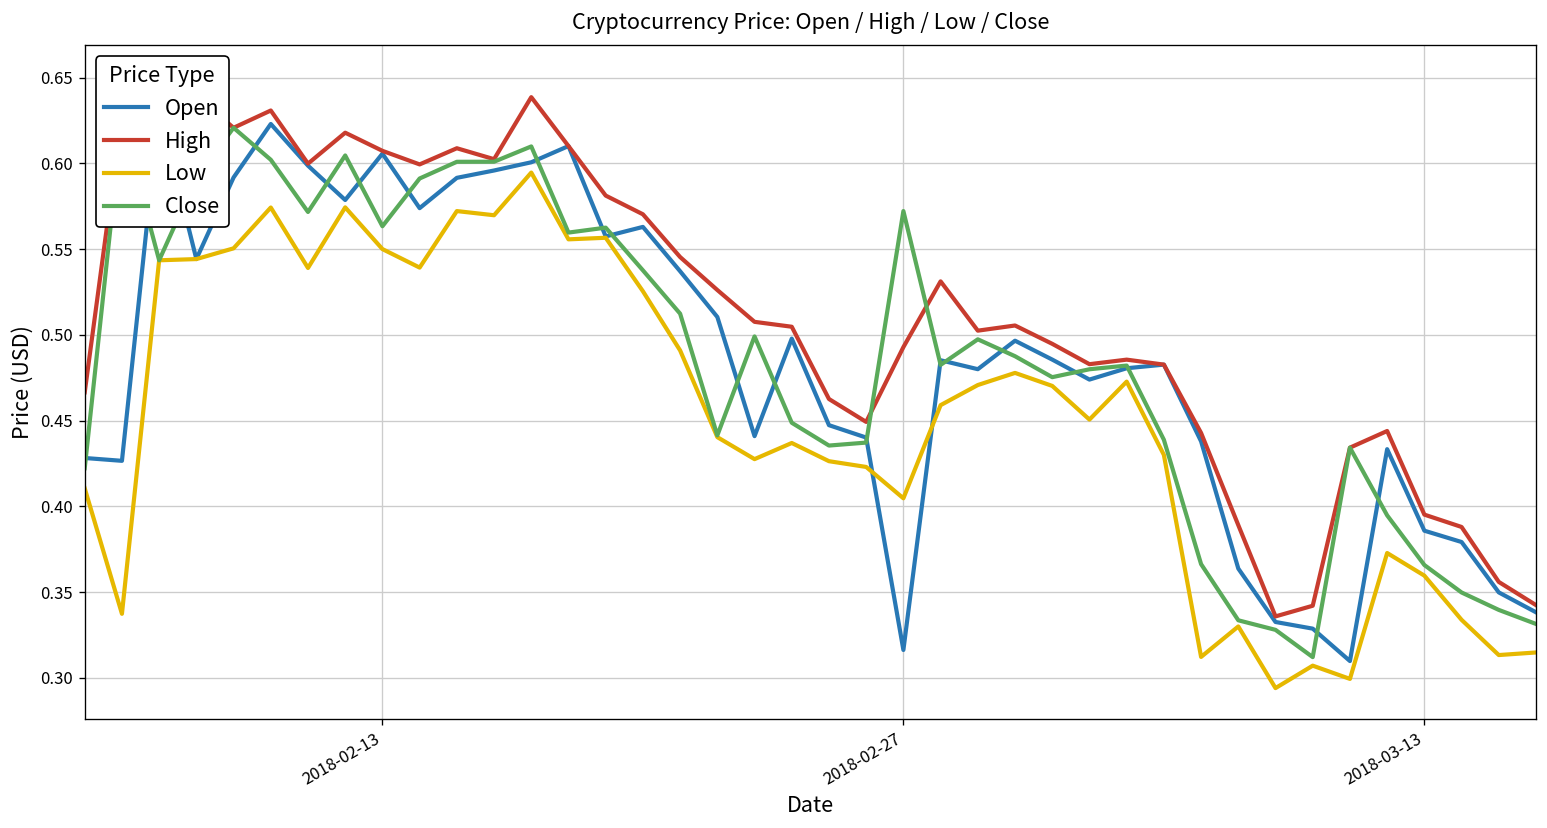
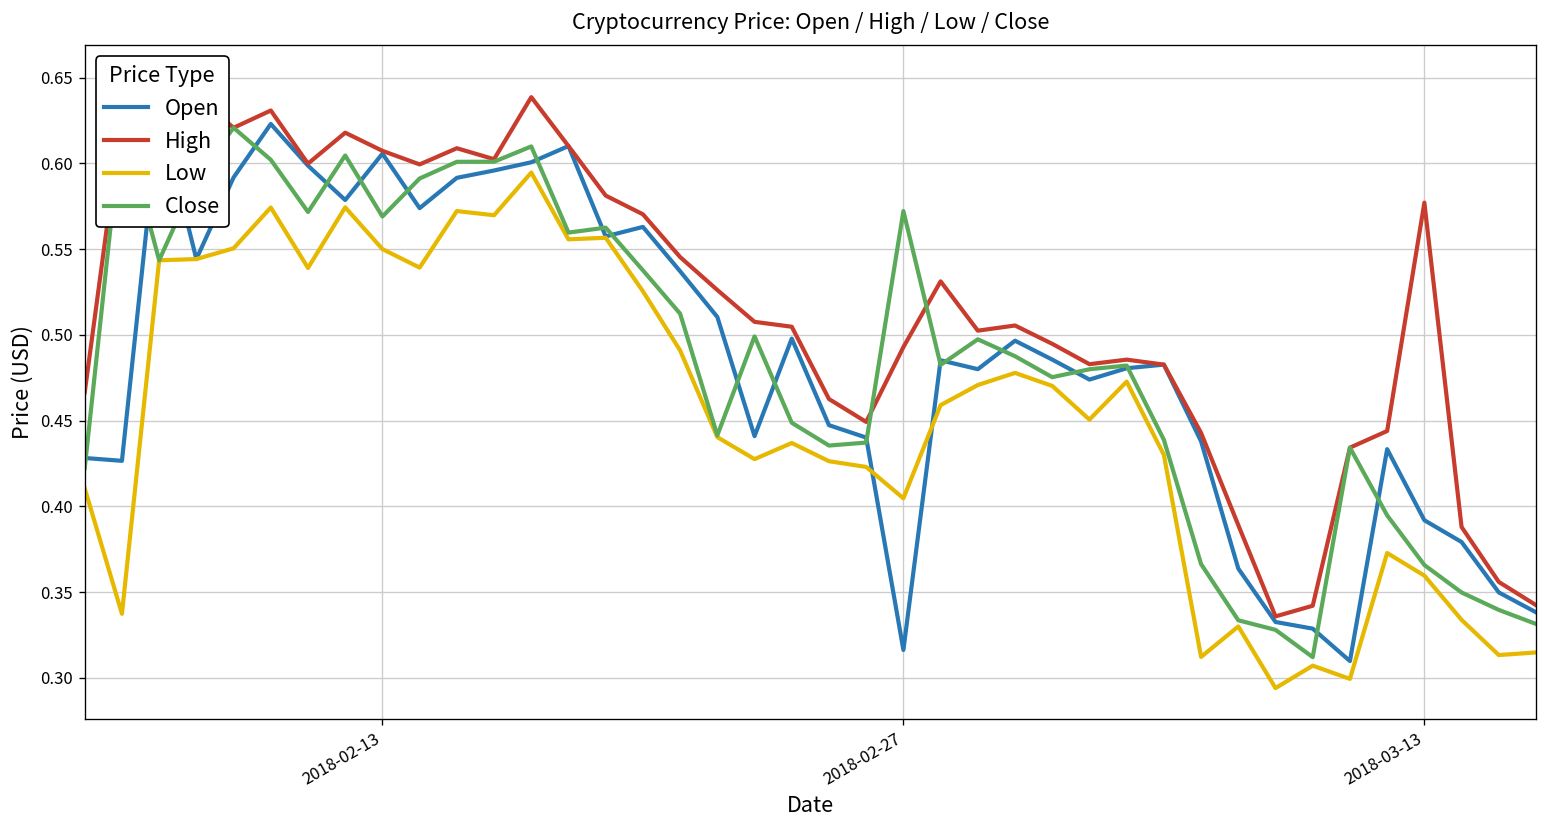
Close, 2018-02-13: 0.563 -> 0.569
Open, 2018-03-13: 0.386 -> 0.392
High, 2018-03-13: 0.395 -> 0.577
